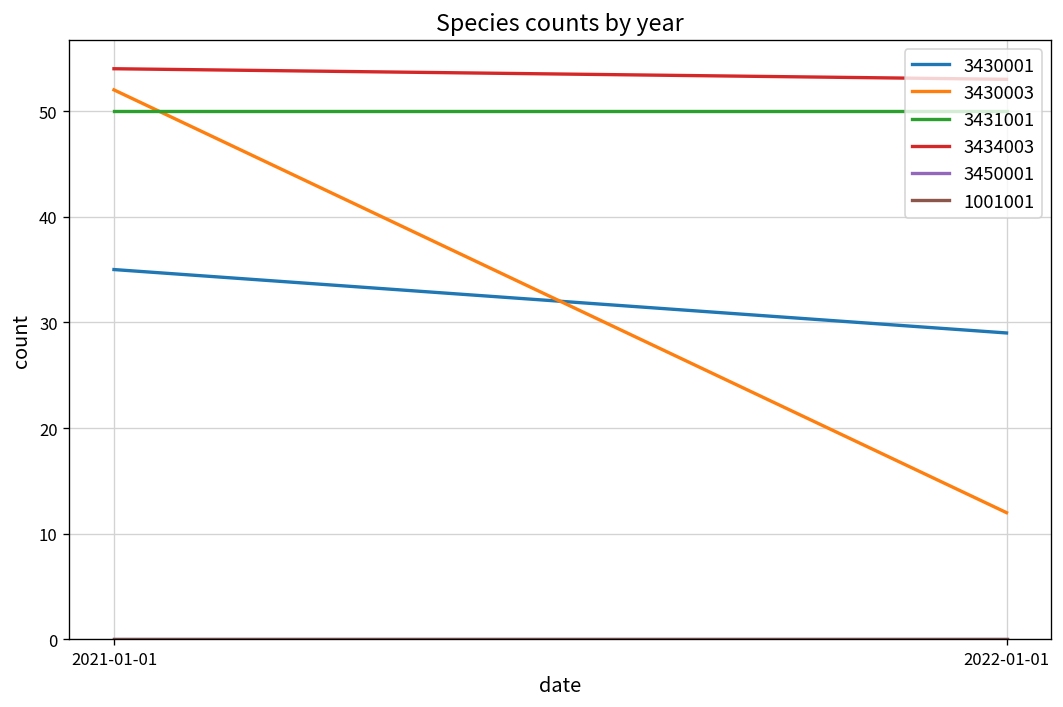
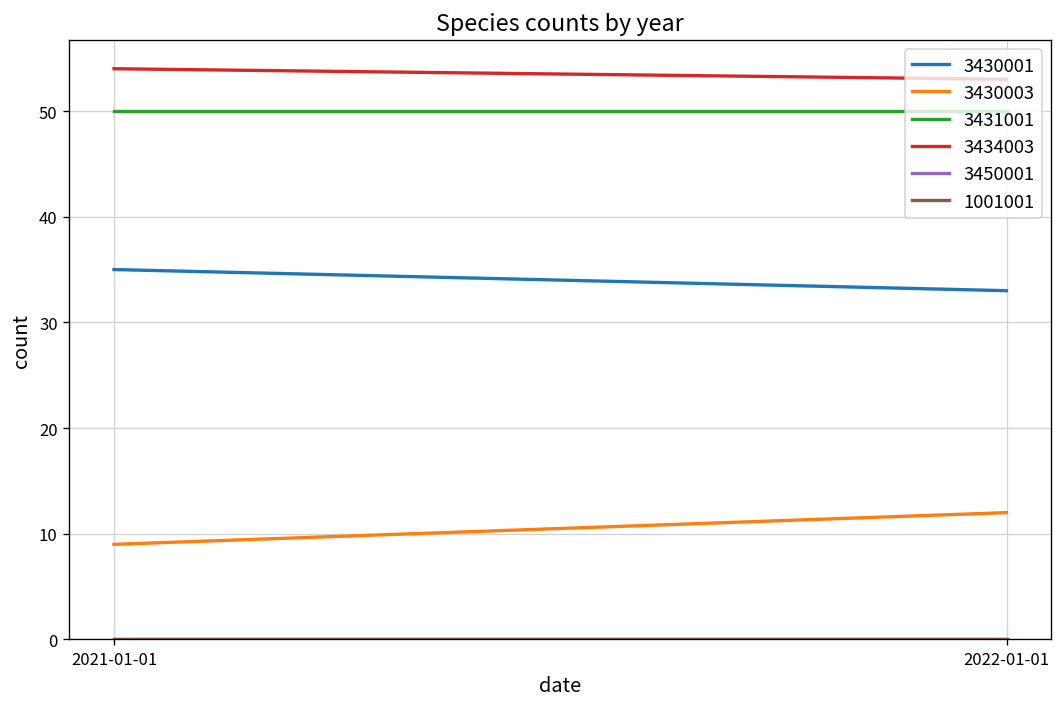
3430003, 2021-01-01: 52 -> 9
3430001, 2022-01-01: 29 -> 33
